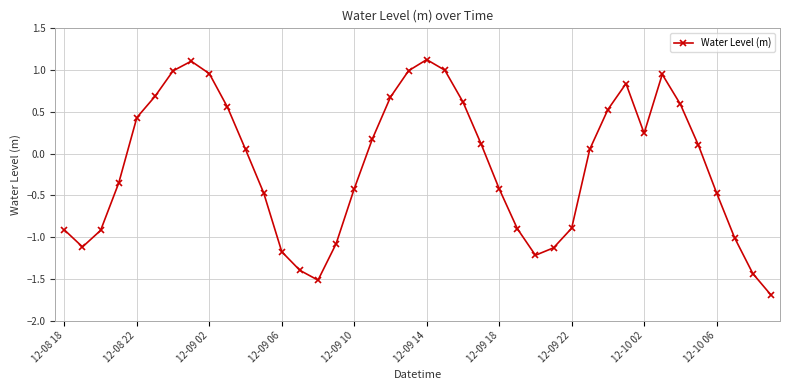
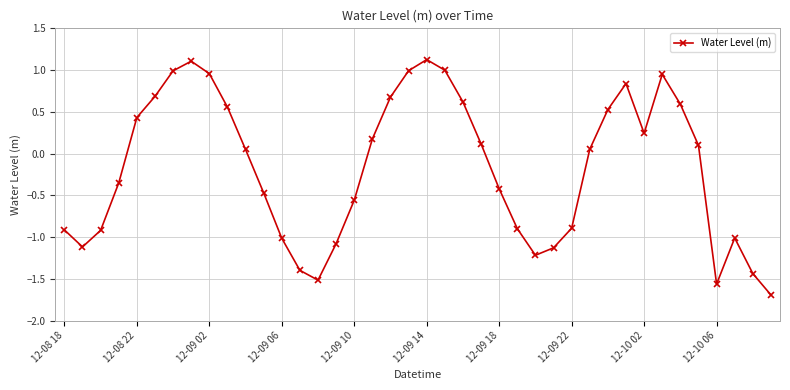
12-09 06: -1.2 -> -1.0
12-09 10: -0.4 -> -0.6
12-10 06: -0.5 -> -1.6
